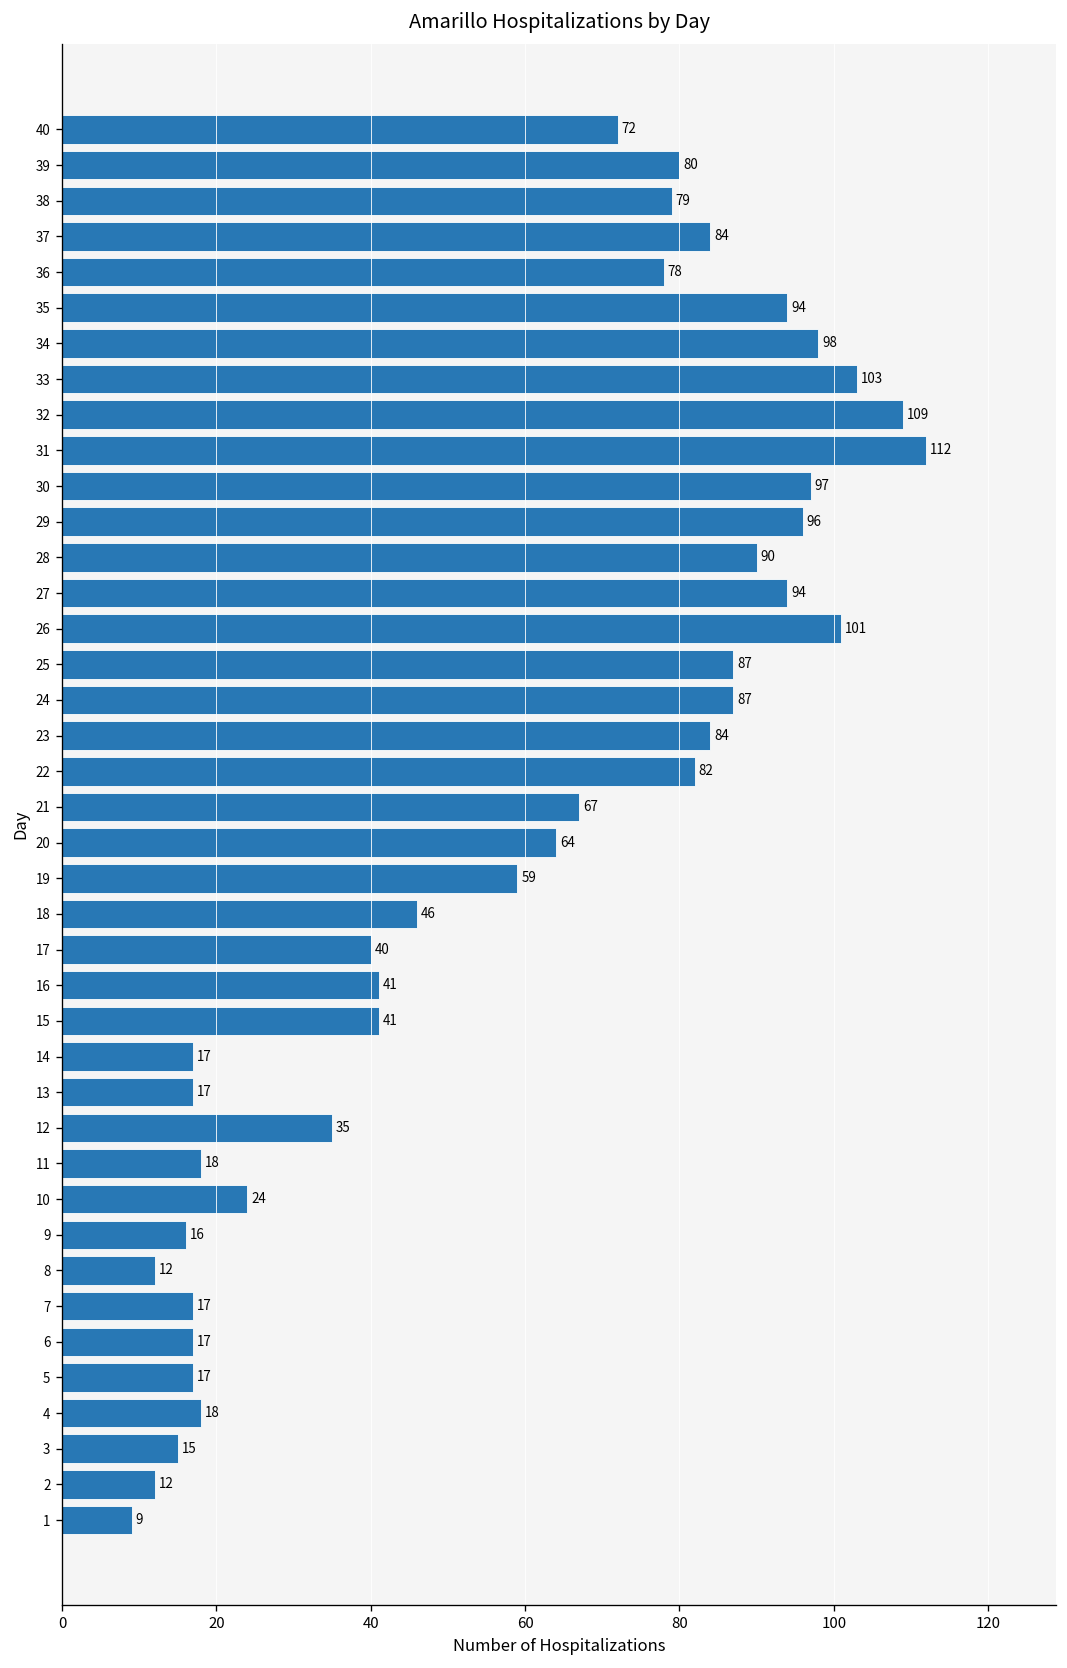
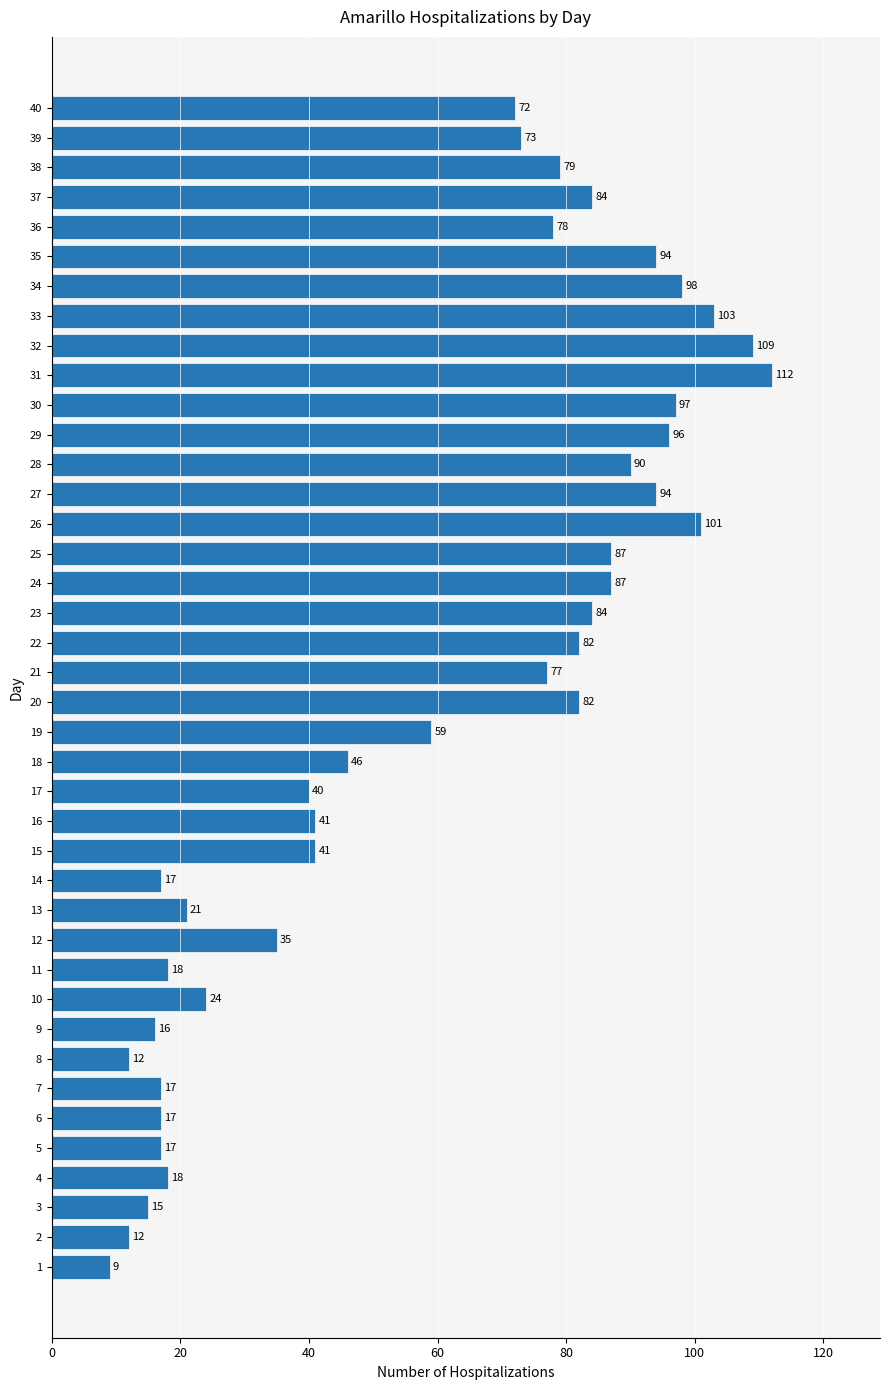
39: 80 -> 73
21: 67 -> 77
20: 64 -> 82
13: 17 -> 21
